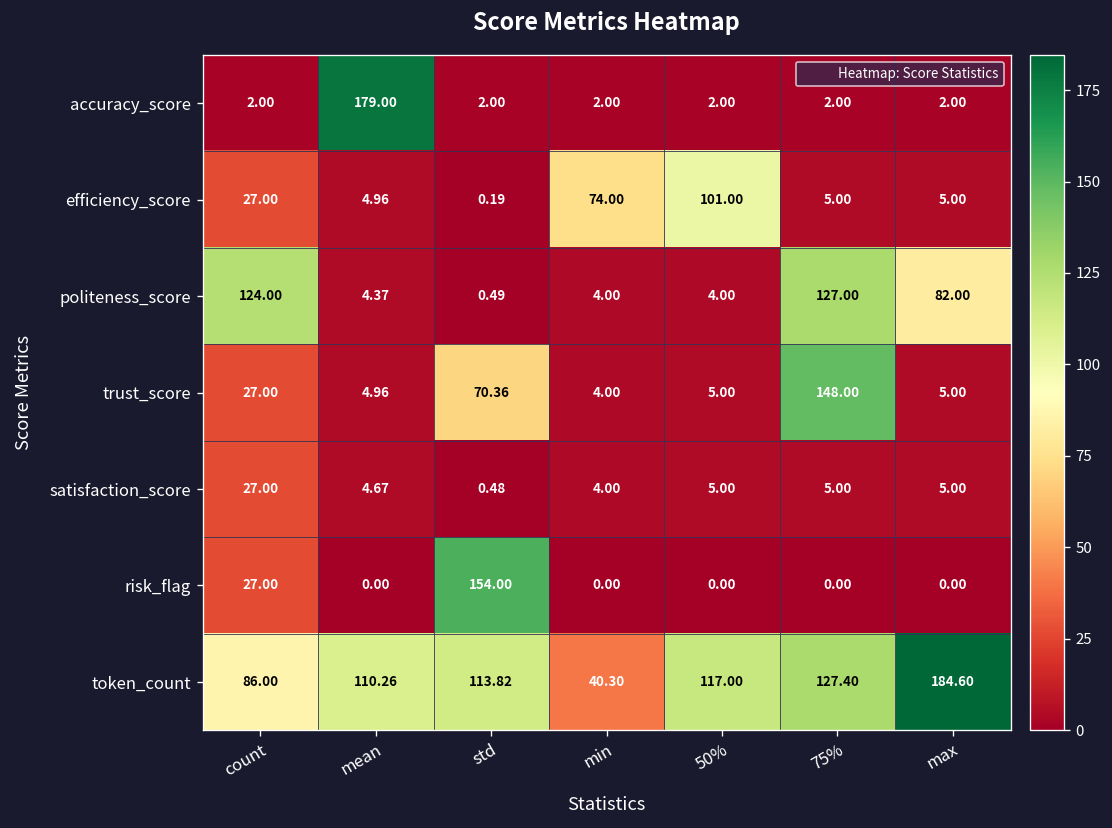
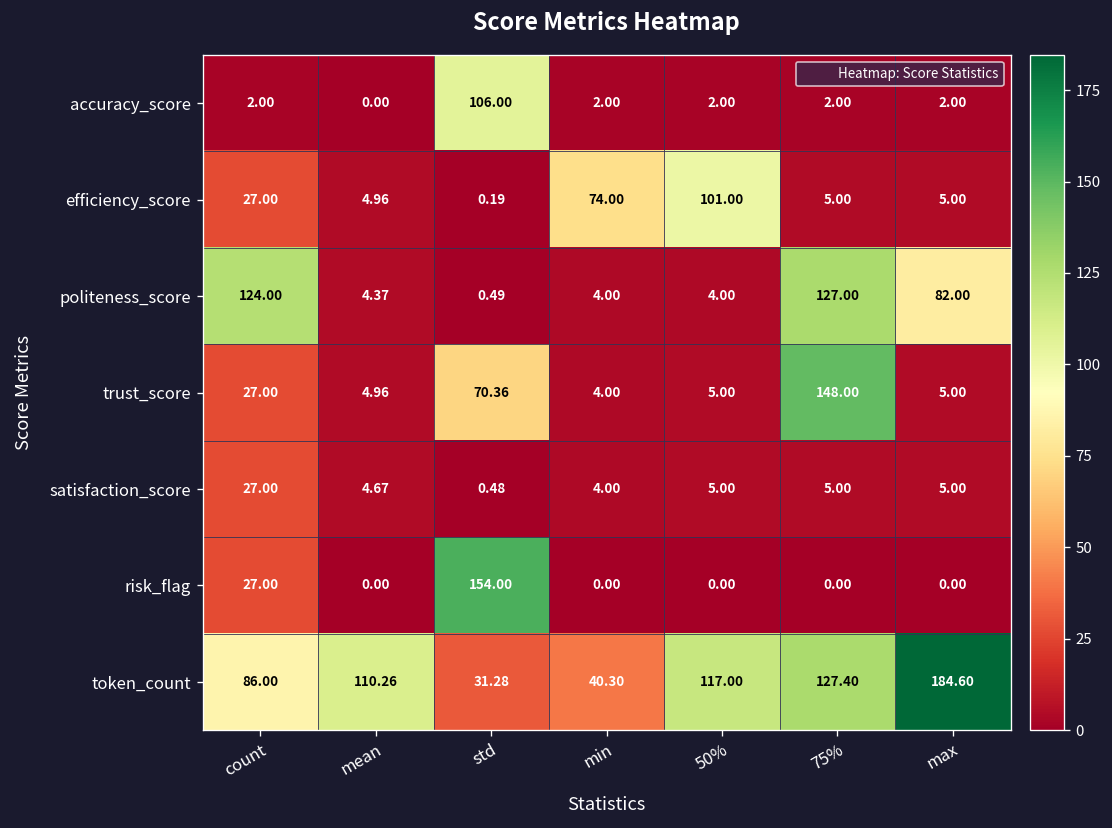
accuracy_score, mean: 179.00 -> 0.00
accuracy_score, std: 2.00 -> 106.00
token_count, std: 113.82 -> 31.28
